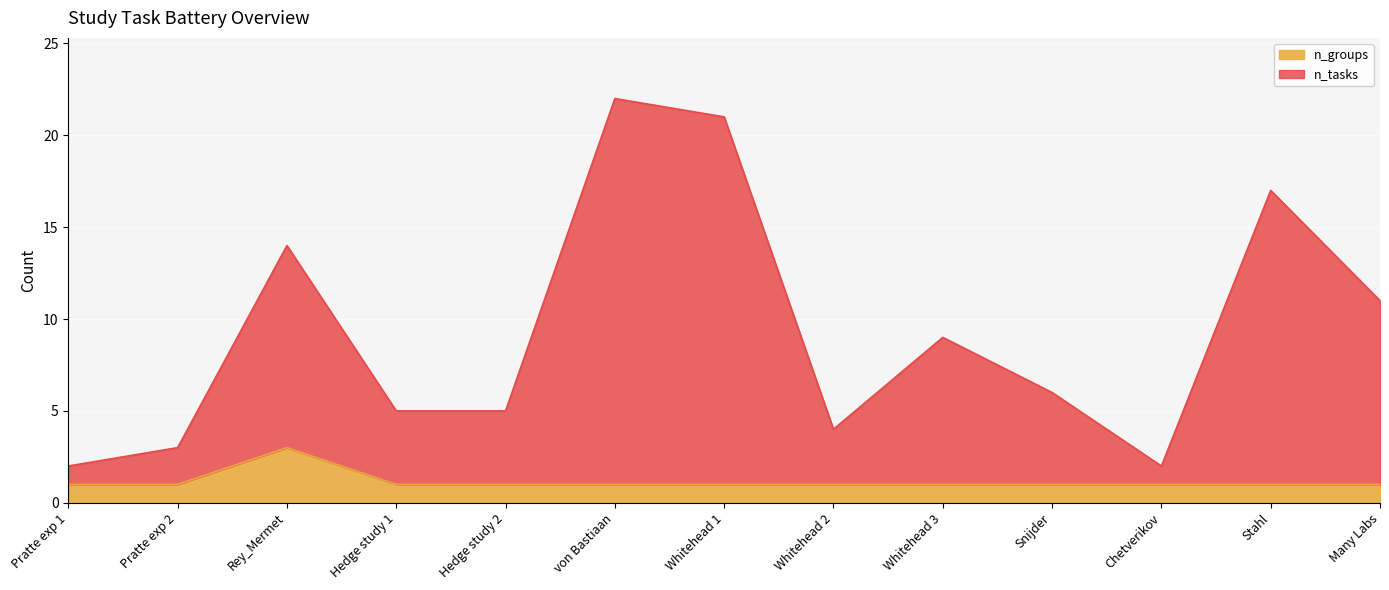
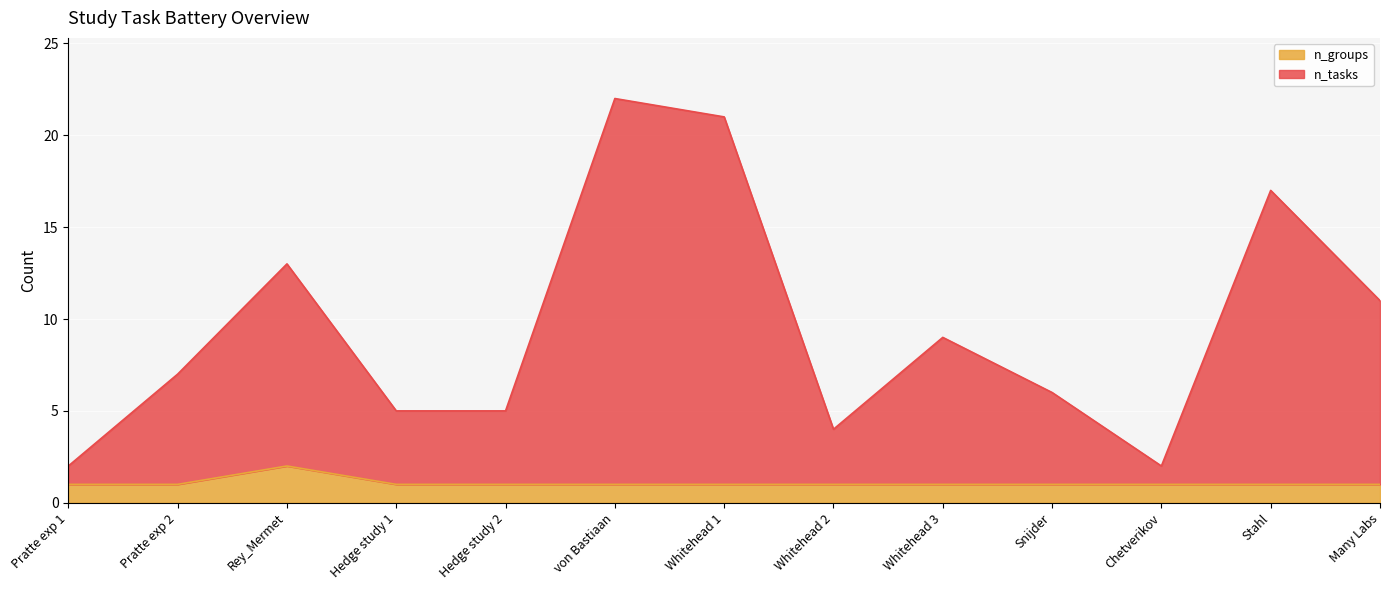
n_tasks, Pratte exp 2: 2 -> 6
n_groups, Rey_Mermet: 3 -> 2
